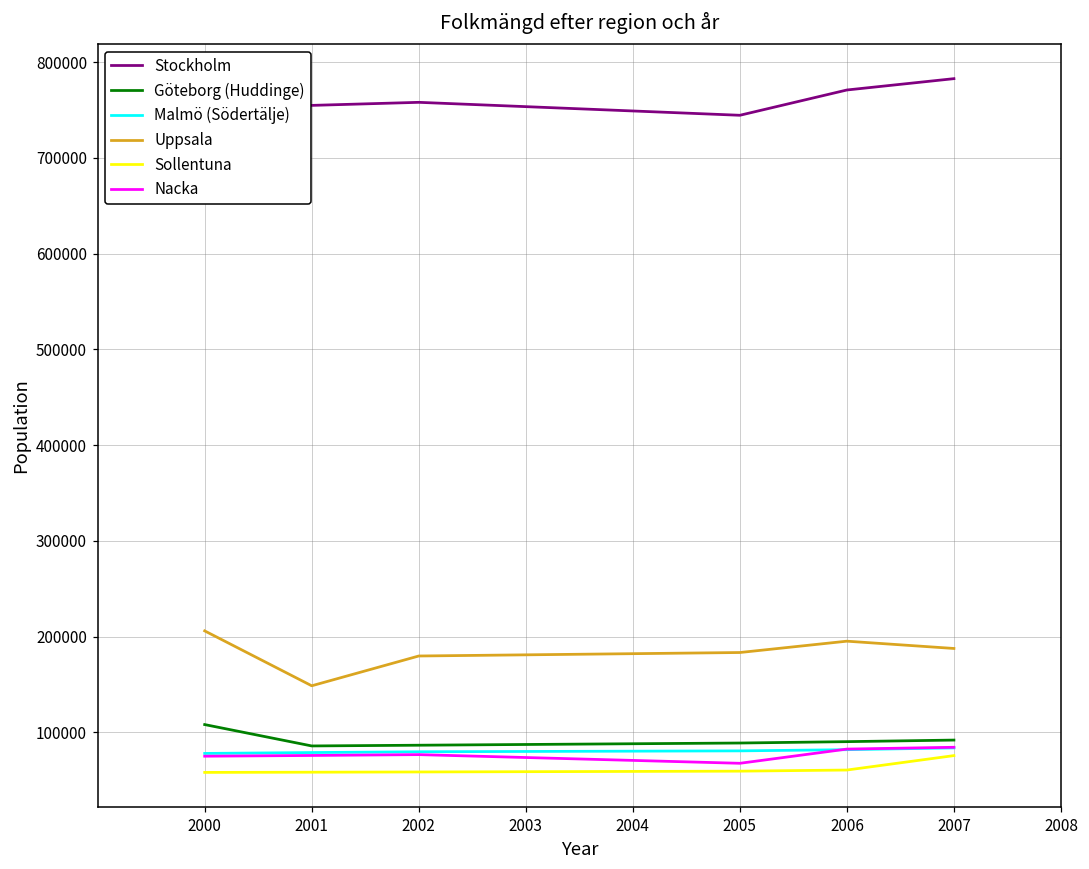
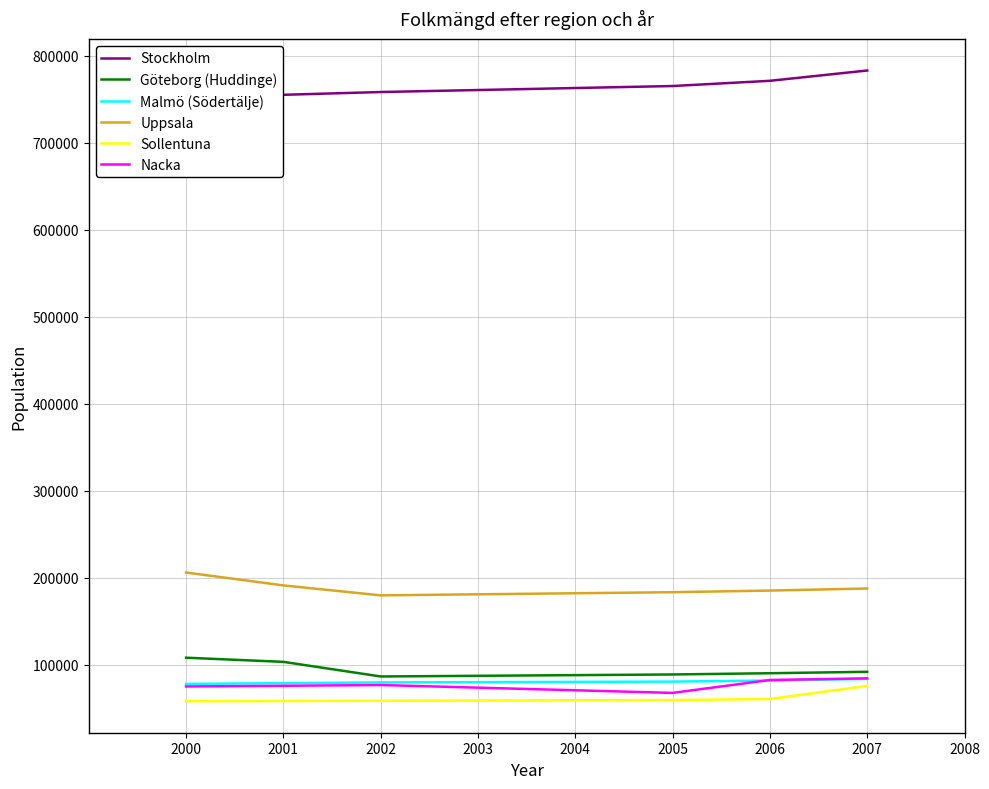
Göteborg (Huddinge), 2001: 90000 -> 100000
Uppsala, 2001: 150000 -> 190000
Stockholm, 2005: 740000 -> 770000
Uppsala, 2006: 200000 -> 190000
